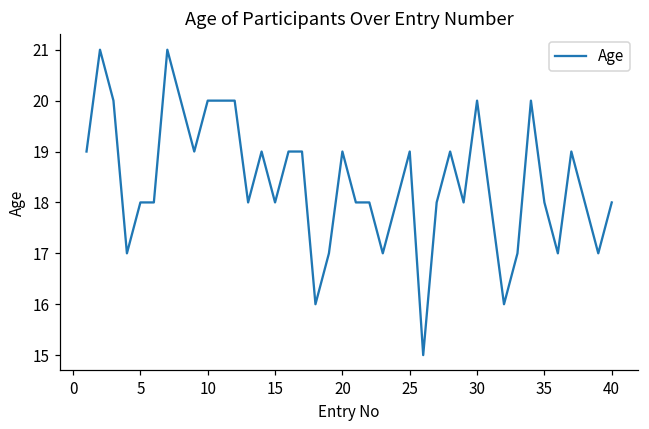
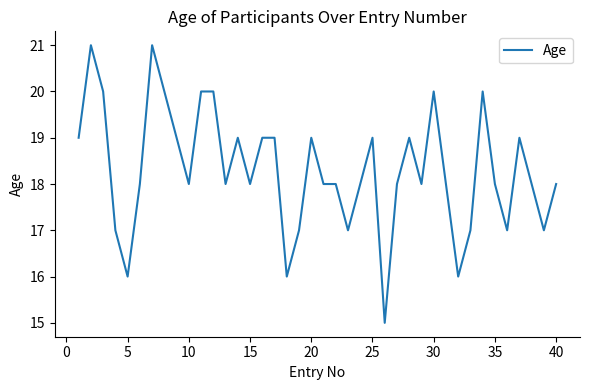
5: 18 -> 16
10: 20 -> 18
